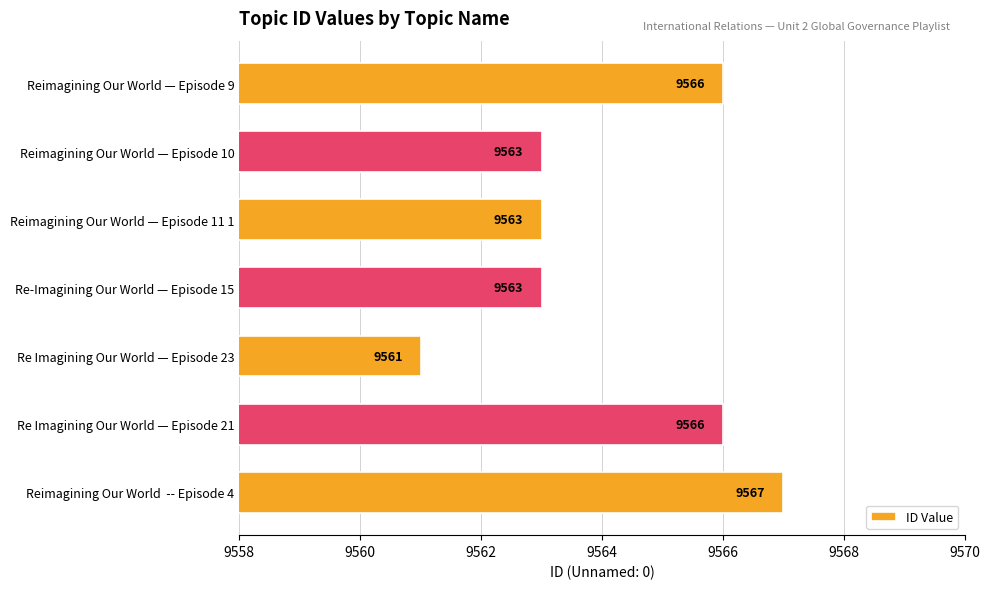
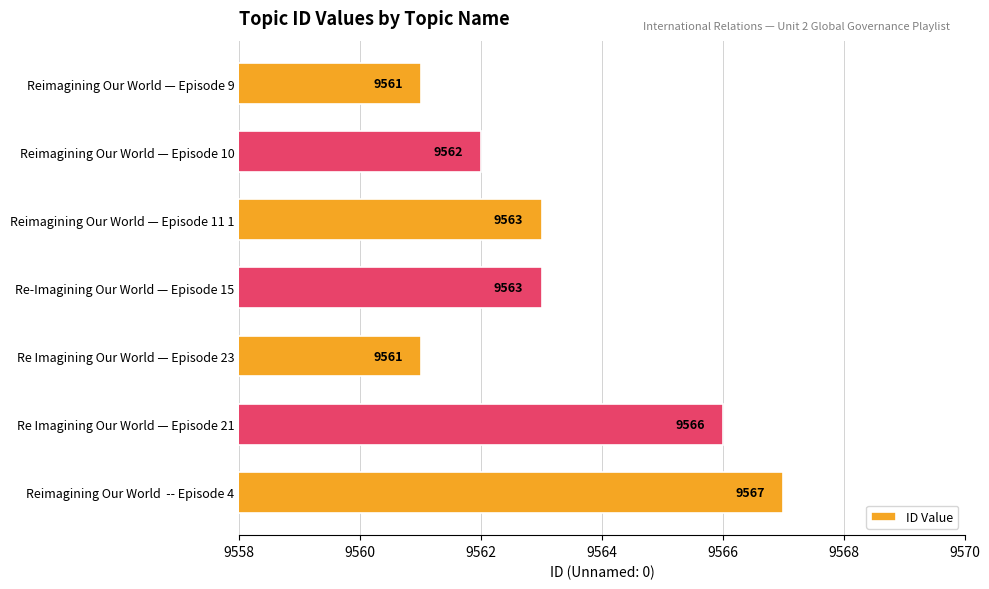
Reimagining Our World — Episode 9: 9566 -> 9561
Reimagining Our World — Episode 10: 9563 -> 9562
